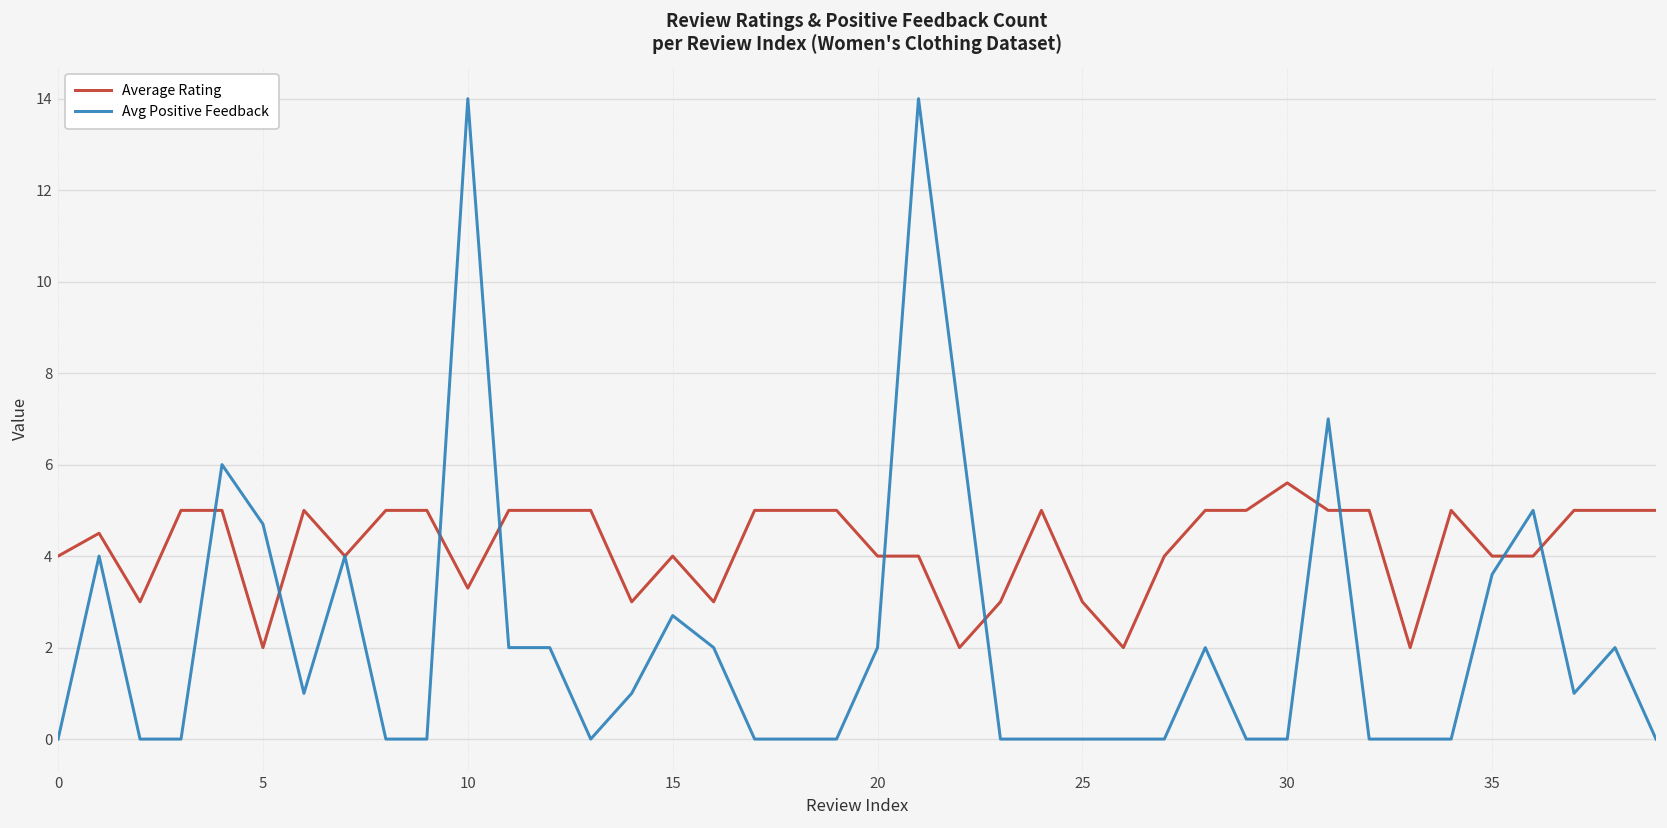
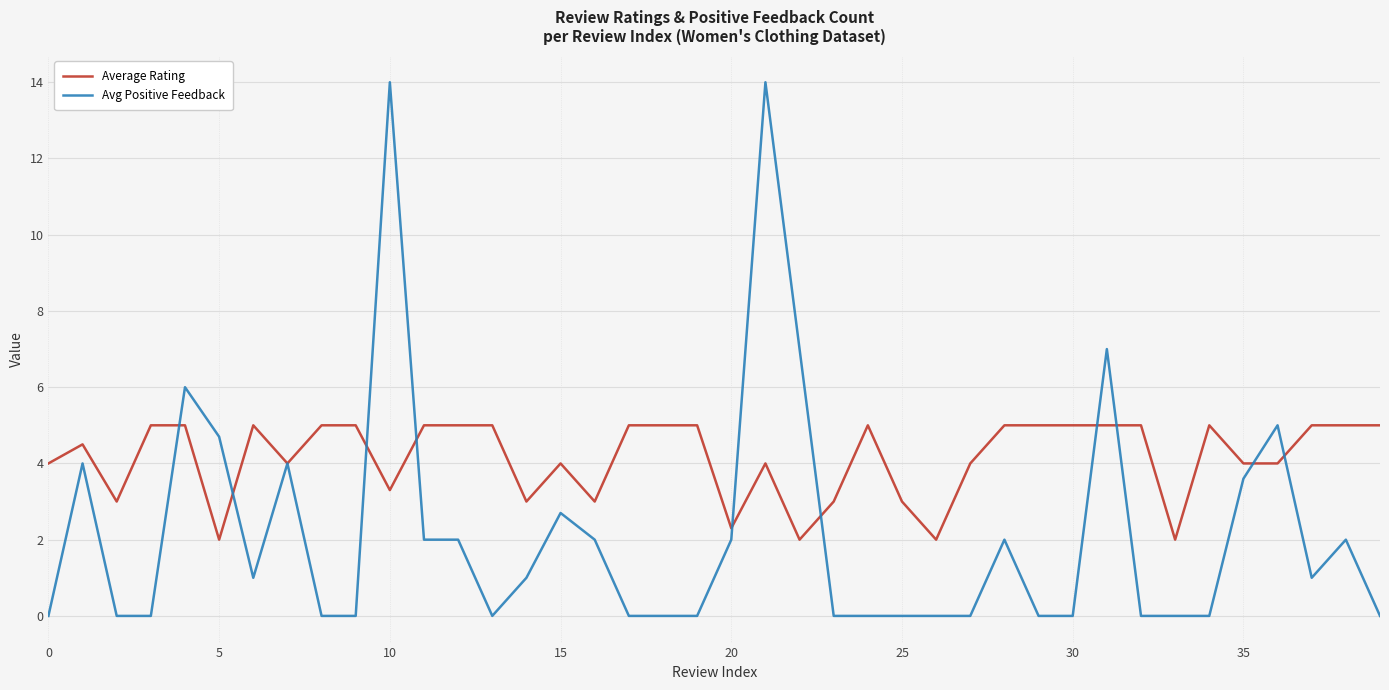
Average Rating, 20: 4.0 -> 2.3
Average Rating, 30: 5.6 -> 5.0
